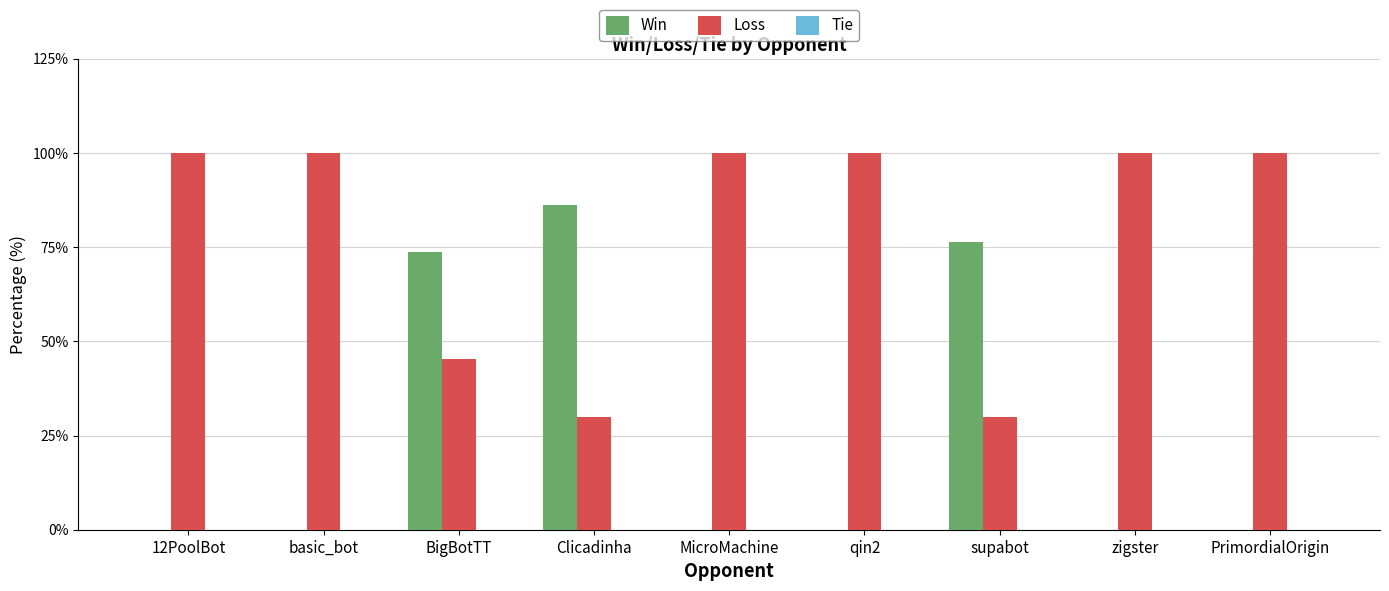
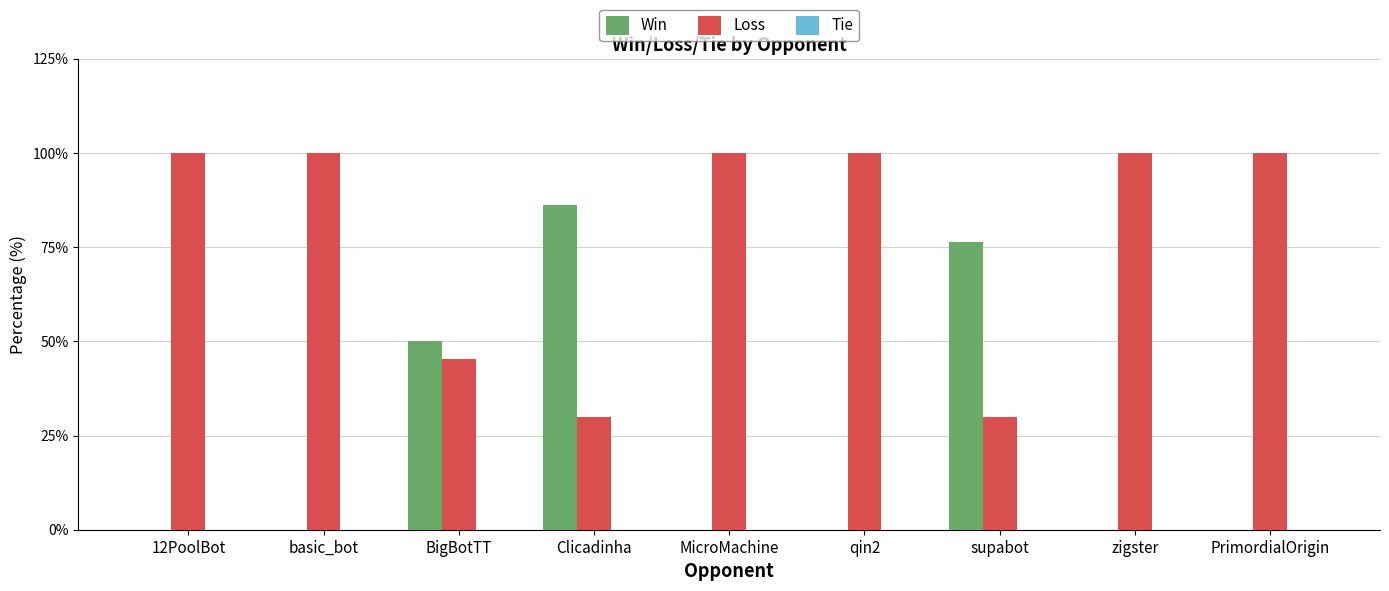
Win, BigBotTT: 74% -> 50%
